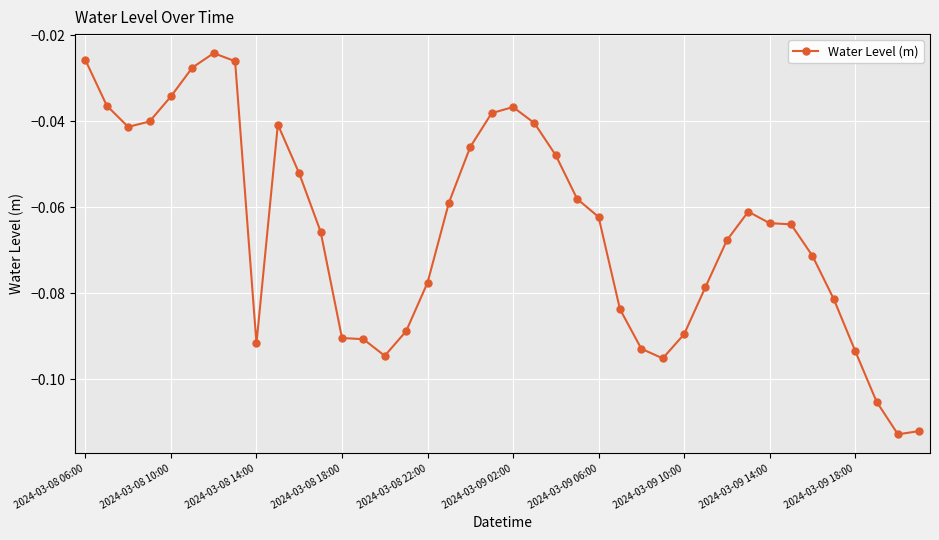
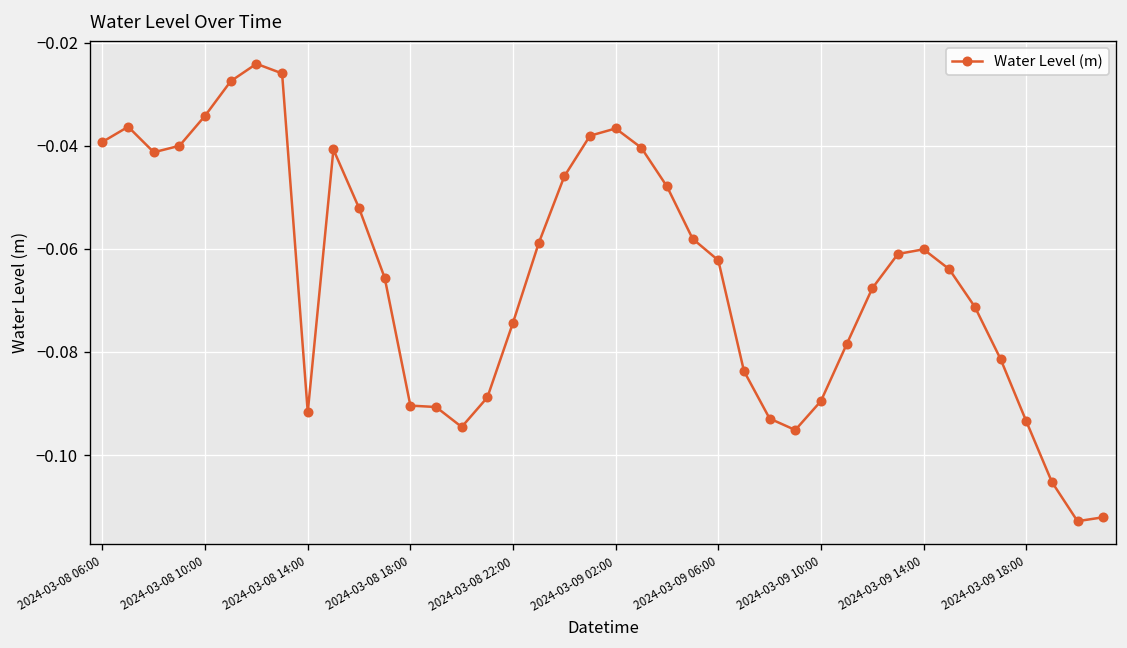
2024-03-08 06:00: -0.026 -> -0.039
2024-03-08 22:00: -0.078 -> -0.074
2024-03-09 14:00: -0.064 -> -0.060
